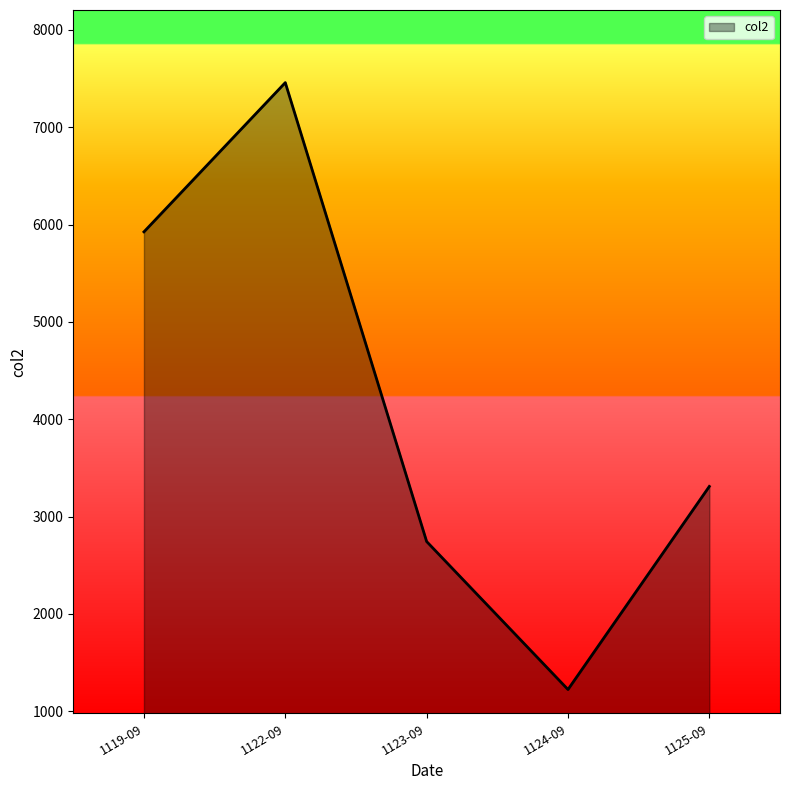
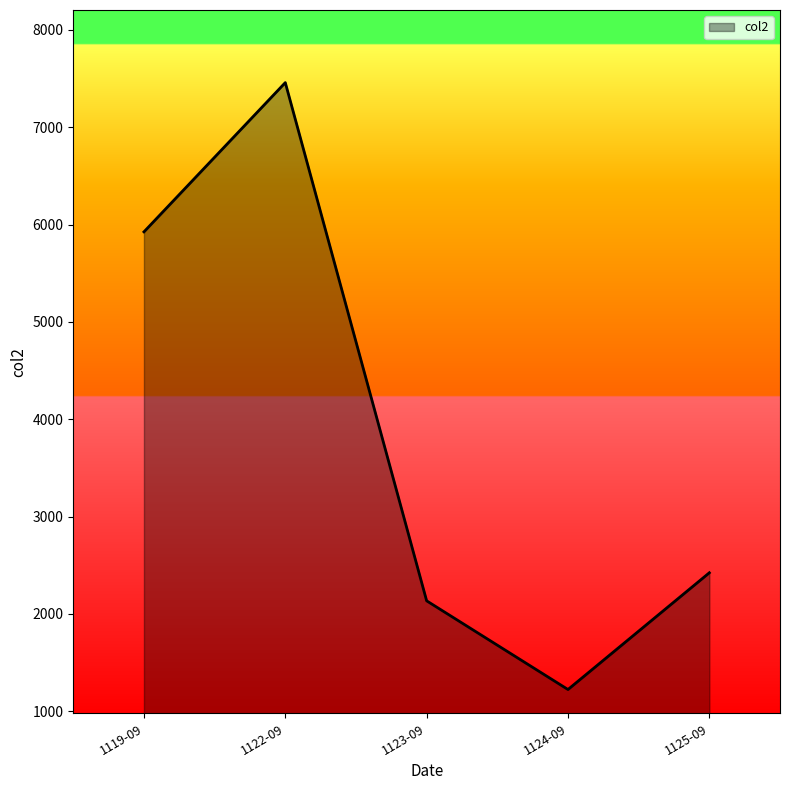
1123-09: 2700 -> 2100
1125-09: 3300 -> 2400
